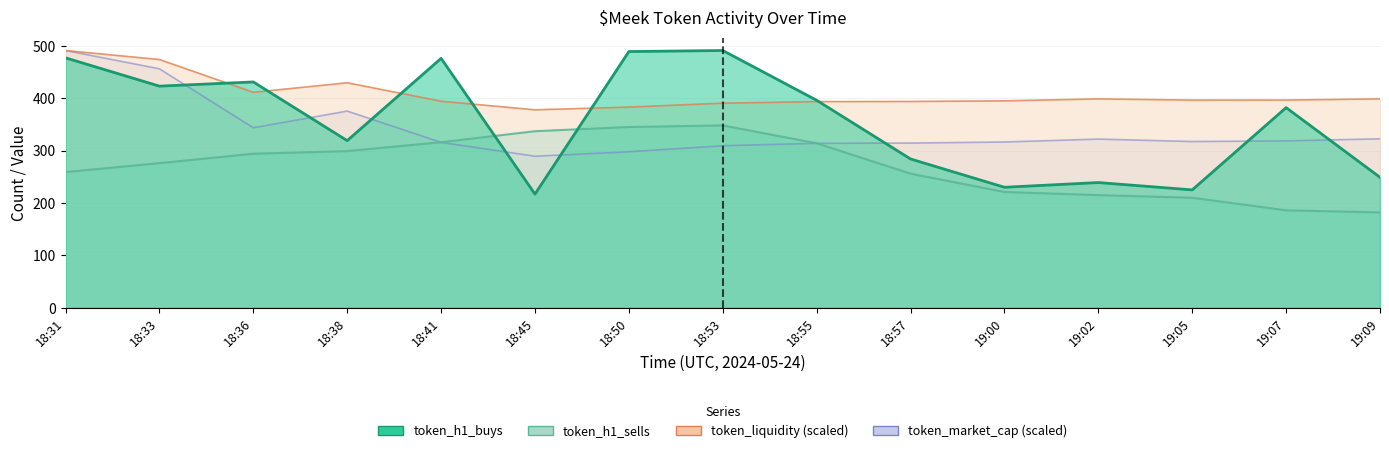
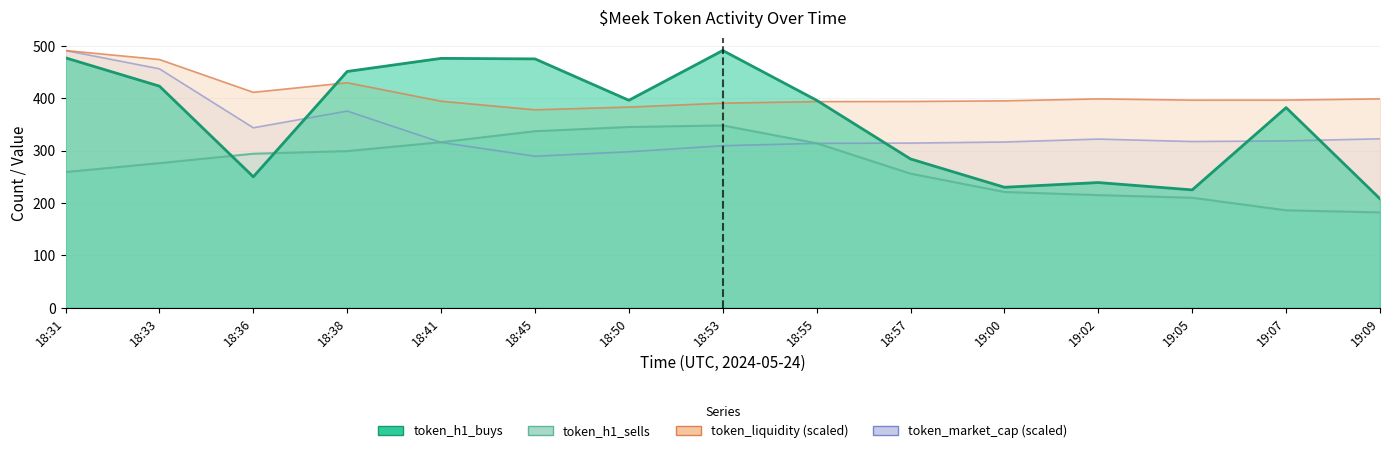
token_h1_buys, 18:36: 430 -> 250
token_h1_buys, 18:38: 320 -> 450
token_h1_buys, 18:45: 220 -> 480
token_h1_buys, 18:50: 490 -> 400
token_h1_buys, 19:09: 250 -> 210
